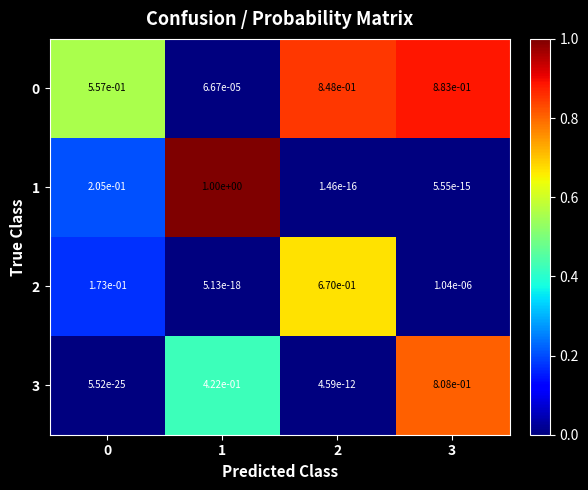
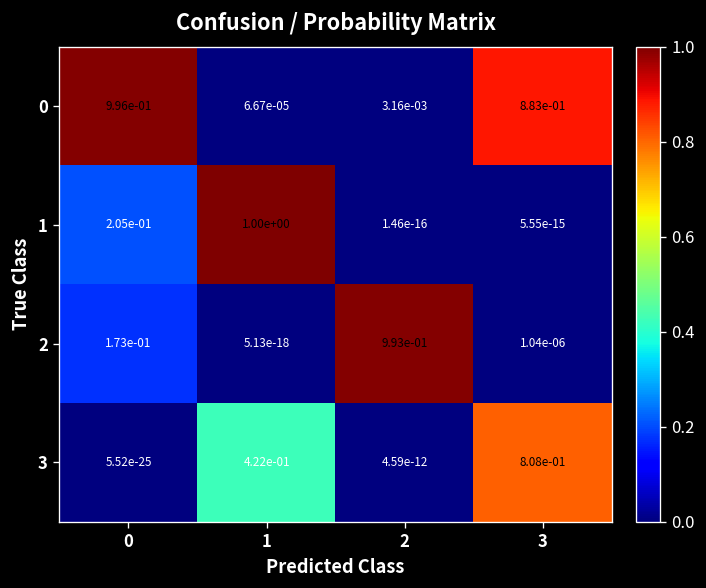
0, 0: 5.57e-01 -> 9.96e-01
0, 2: 8.48e-01 -> 3.16e-03
2, 2: 6.70e-01 -> 9.93e-01
